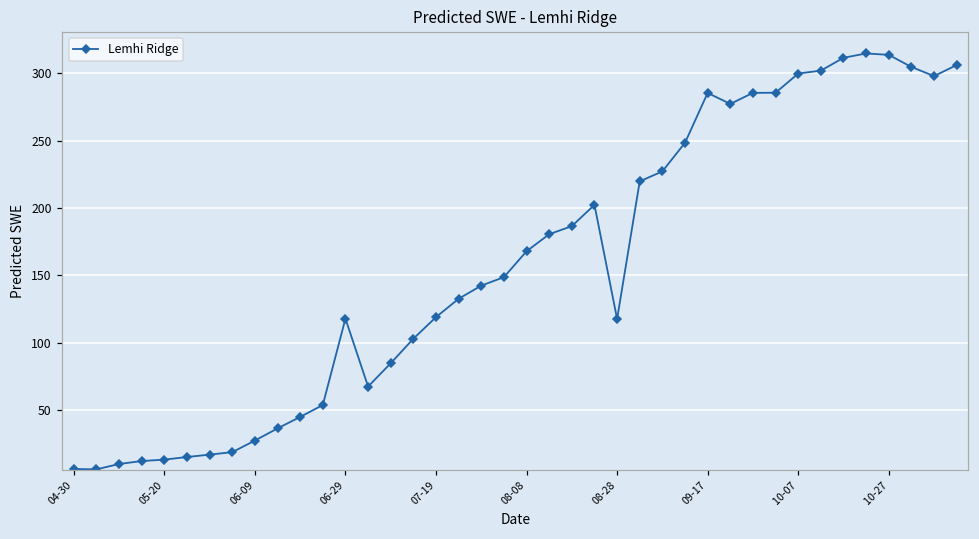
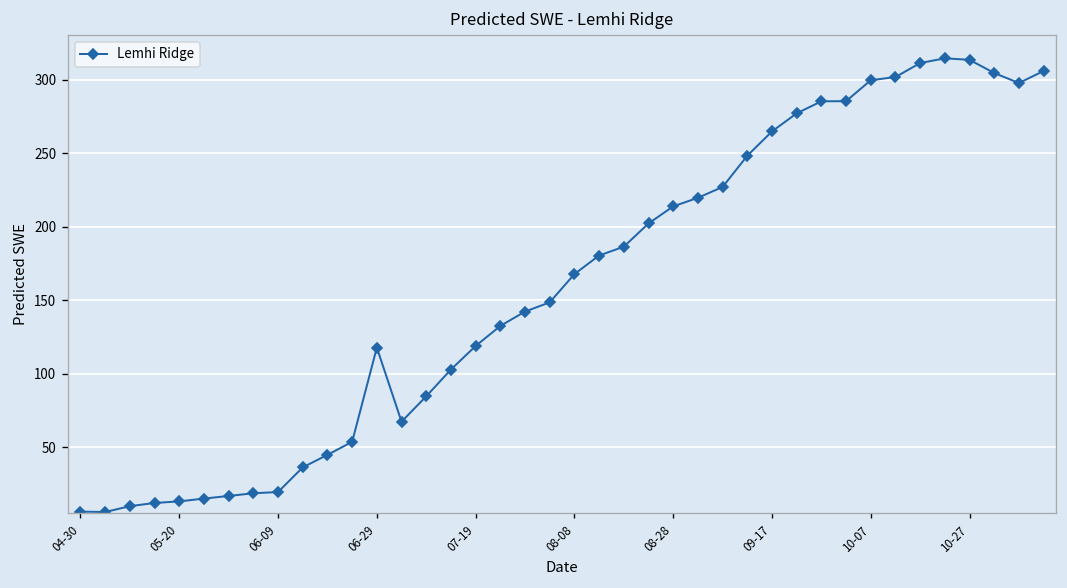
06-09: 27 -> 19
08-28: 118 -> 214
09-17: 285 -> 265
